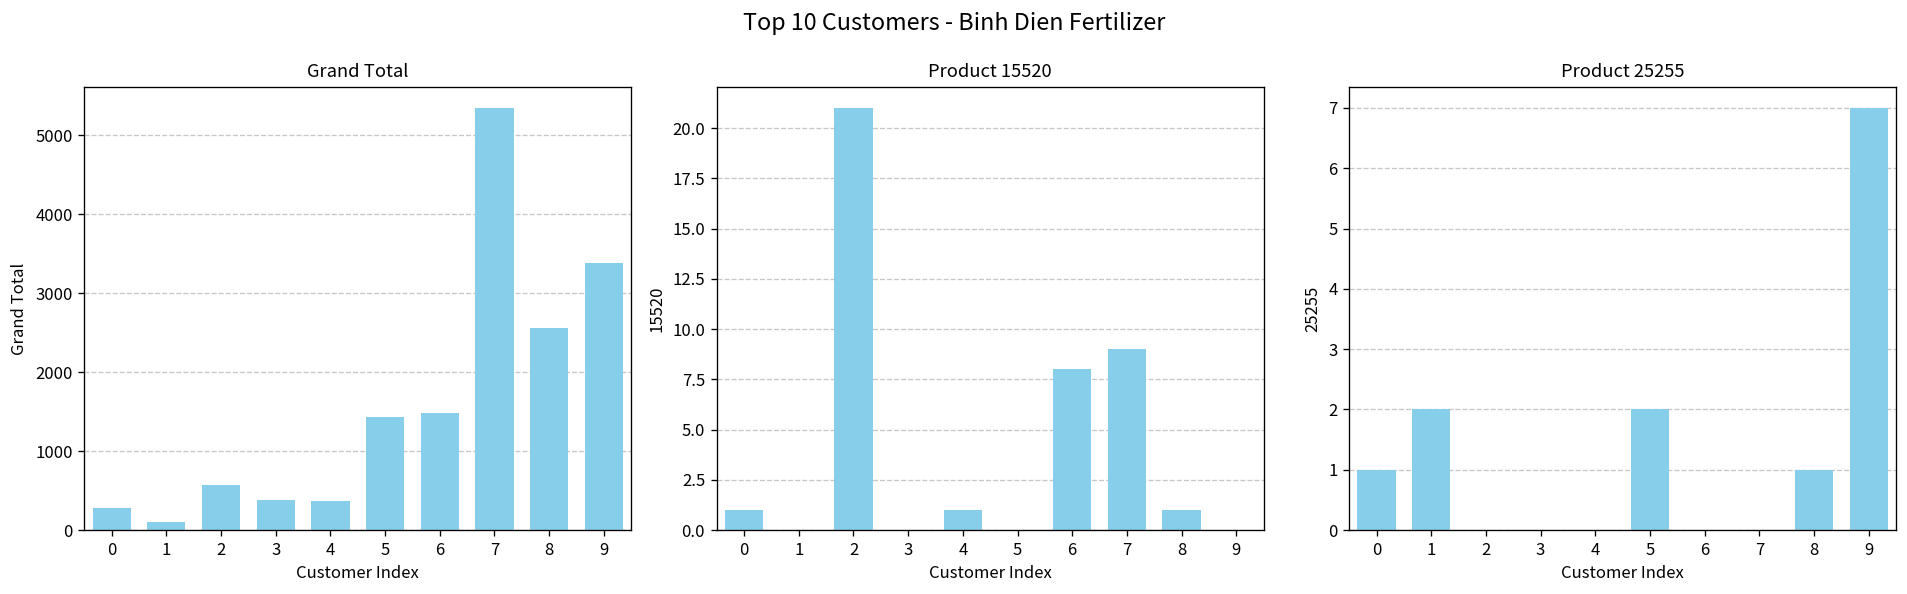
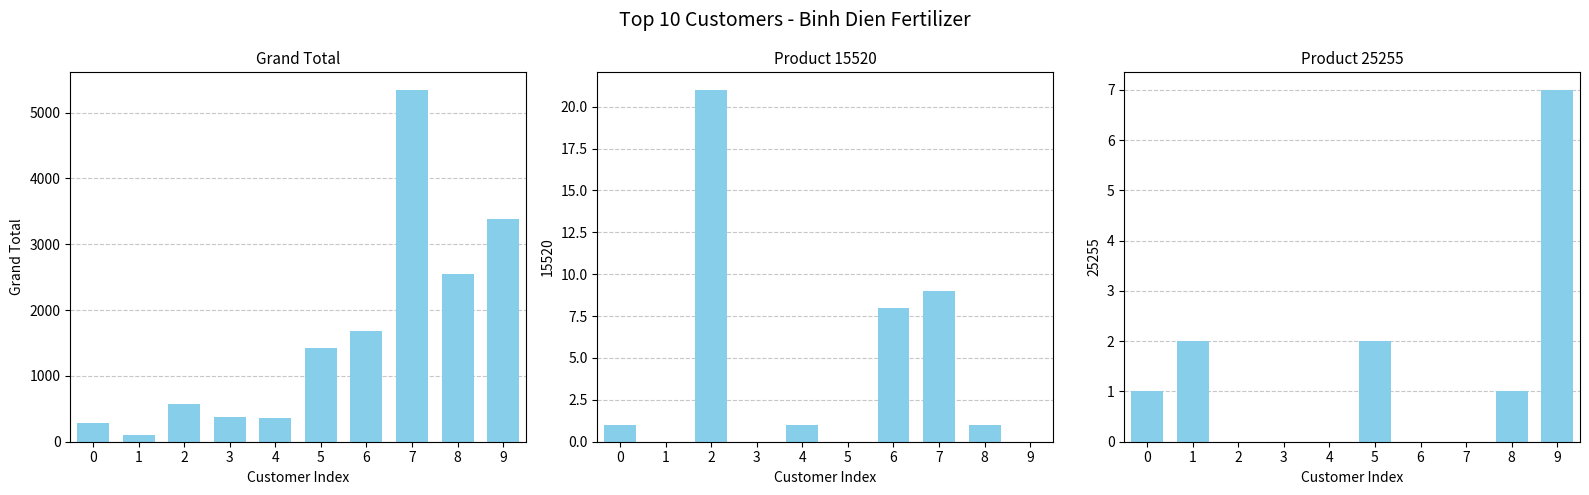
Grand Total, 6: 1500 -> 1700
